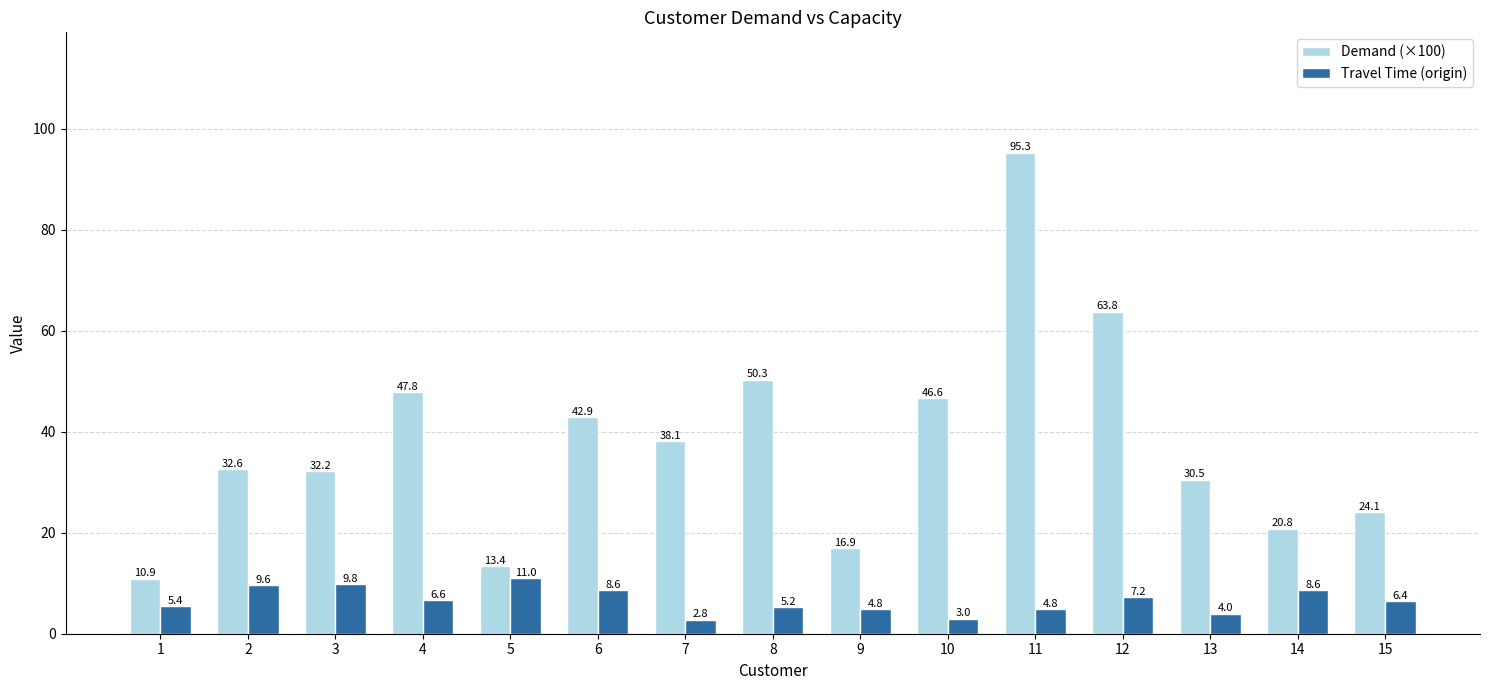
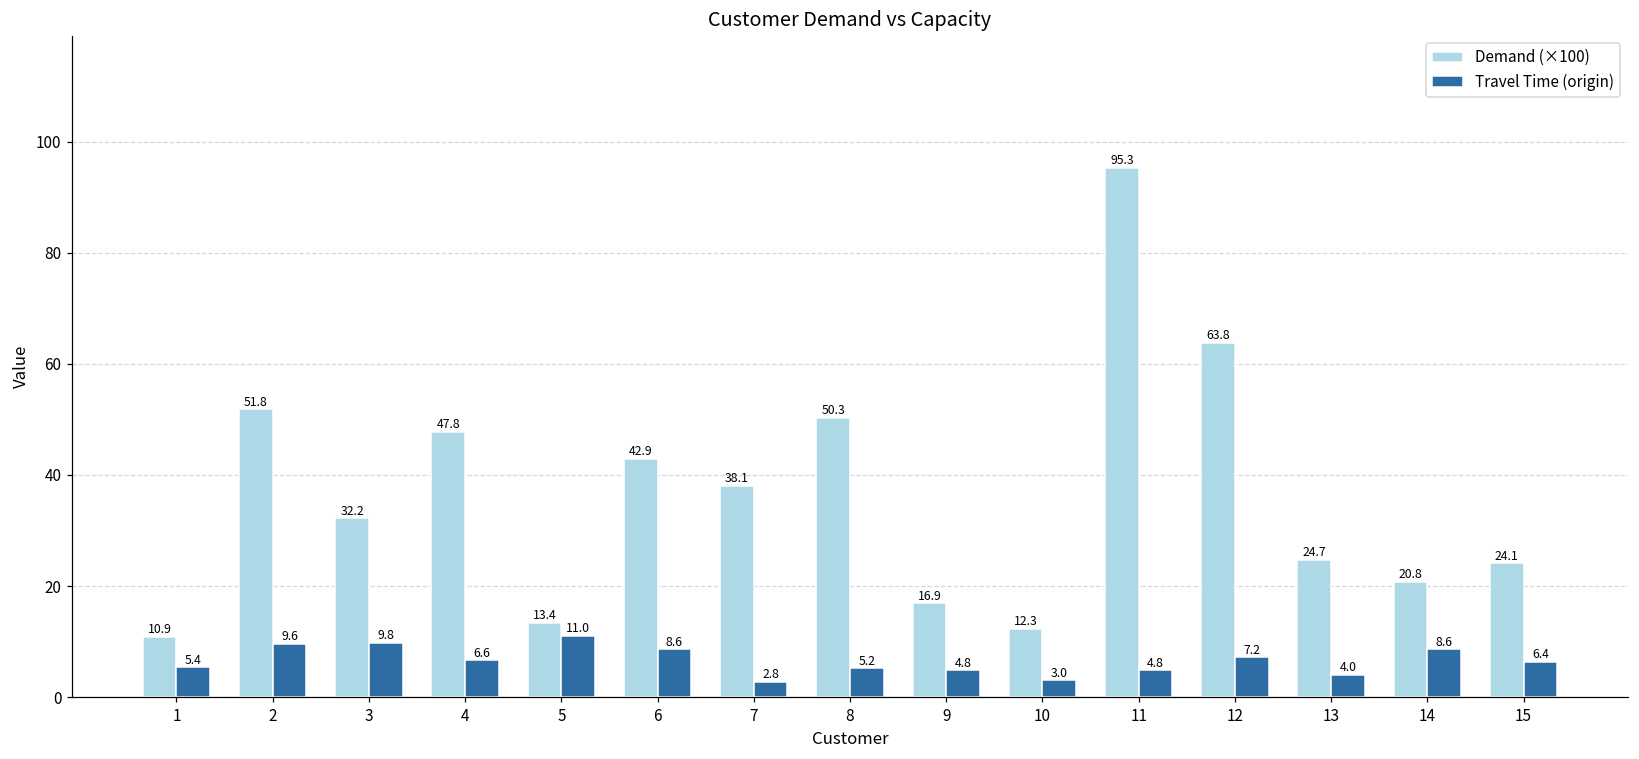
Demand (×100), 2: 32.6 -> 51.8
Demand (×100), 10: 46.6 -> 12.3
Demand (×100), 13: 30.5 -> 24.7
